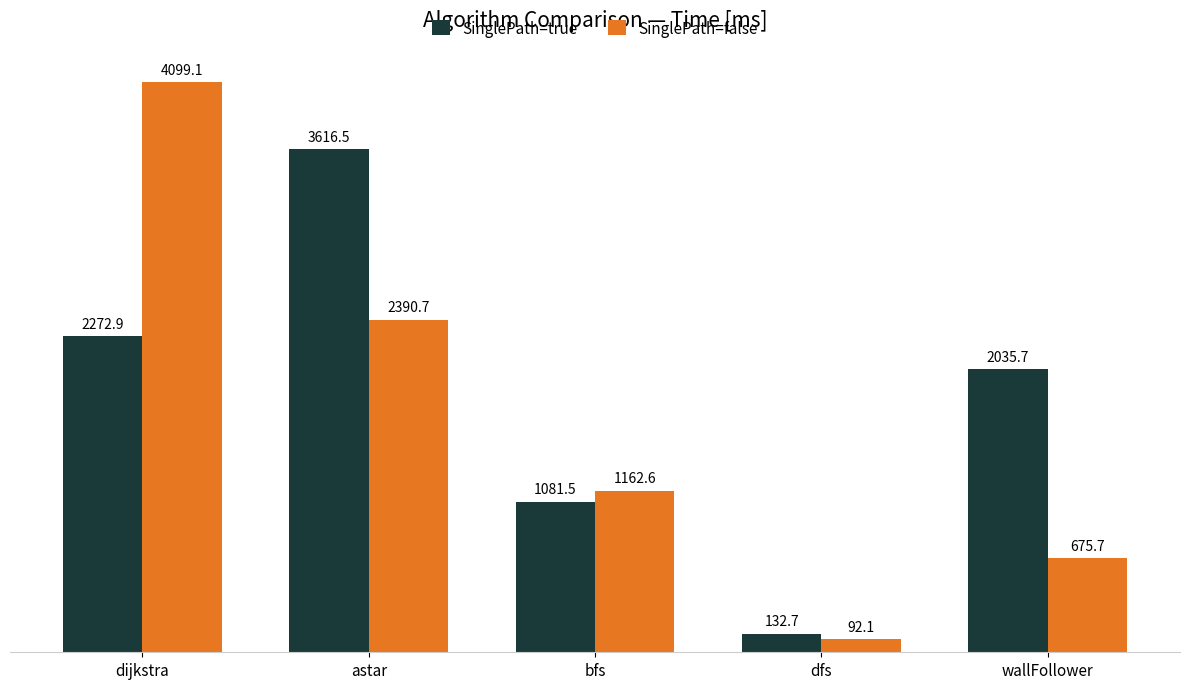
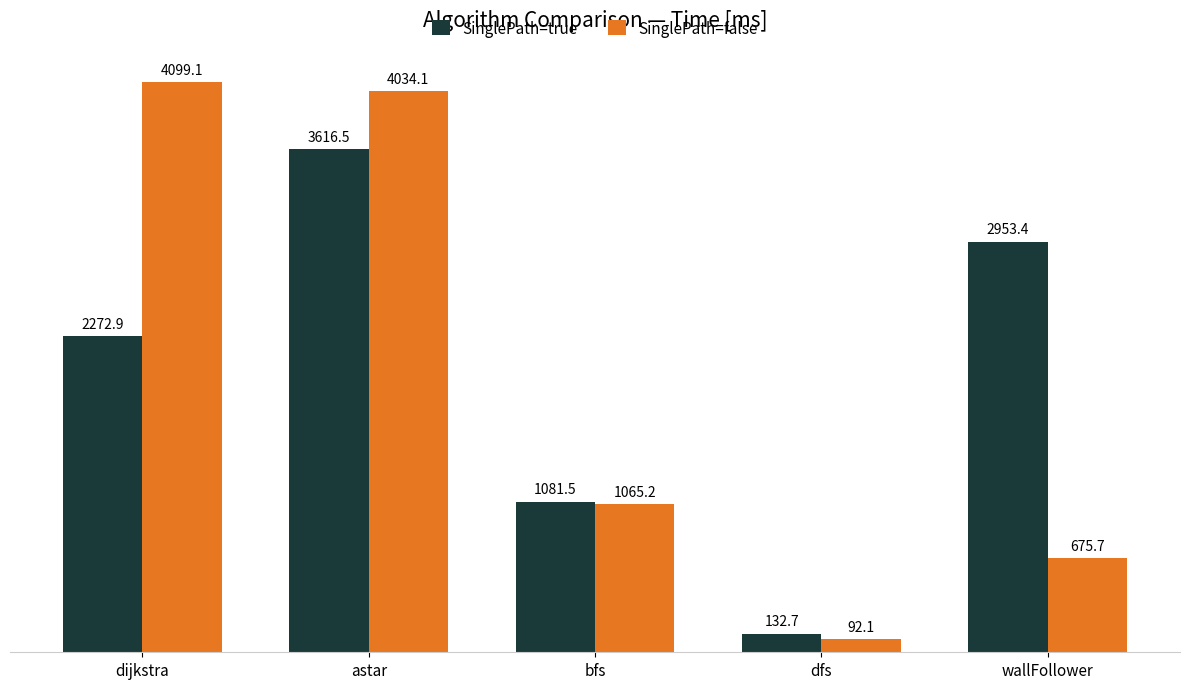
SinglePath=false, astar: 2390.7 -> 4034.1
SinglePath=false, bfs: 1162.6 -> 1065.2
SinglePath=true, wallFollower: 2035.7 -> 2953.4
